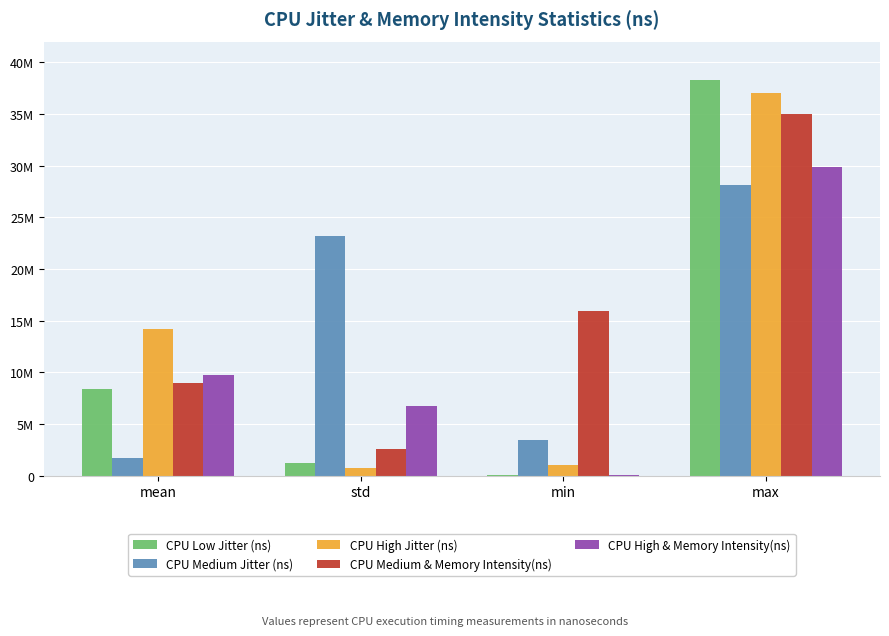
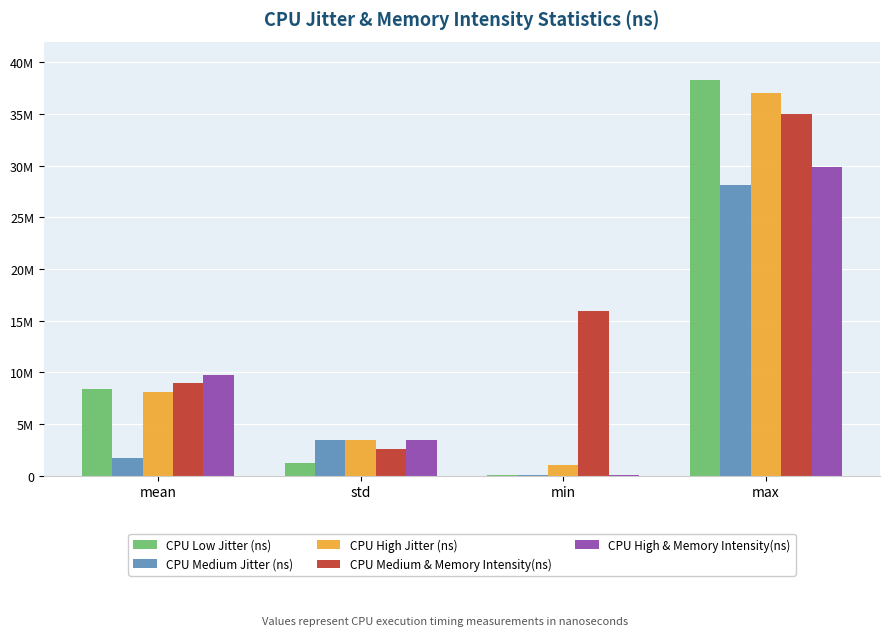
CPU High Jitter (ns), mean: 14200000 -> 8100000
CPU Medium Jitter (ns), std: 23200000 -> 3500000
CPU High Jitter (ns), std: 800000 -> 3400000
CPU High & Memory Intensity(ns), std: 6700000 -> 3500000
CPU Medium Jitter (ns), min: 3500000 -> 0
